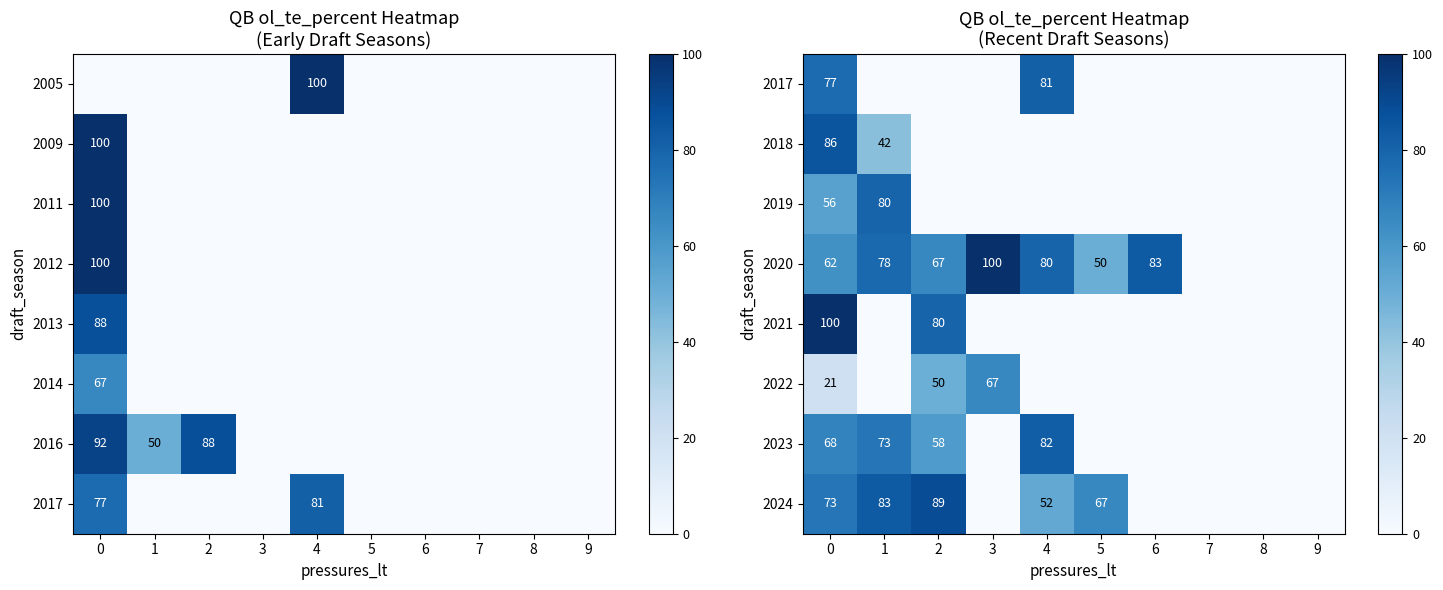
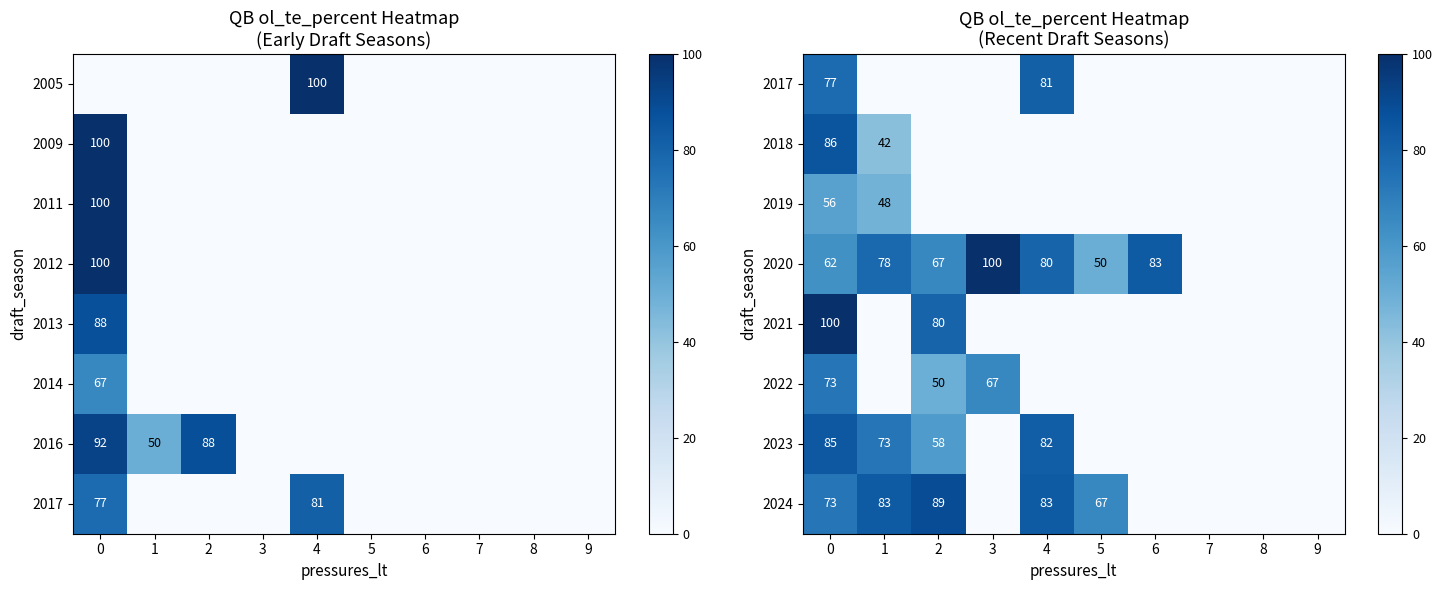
QB ol_te_percent Heatmap (Recent Draft Seasons), 2019, 1: 80 -> 48
QB ol_te_percent Heatmap (Recent Draft Seasons), 2022, 0: 21 -> 73
QB ol_te_percent Heatmap (Recent Draft Seasons), 2023, 0: 68 -> 85
QB ol_te_percent Heatmap (Recent Draft Seasons), 2024, 4: 52 -> 83
